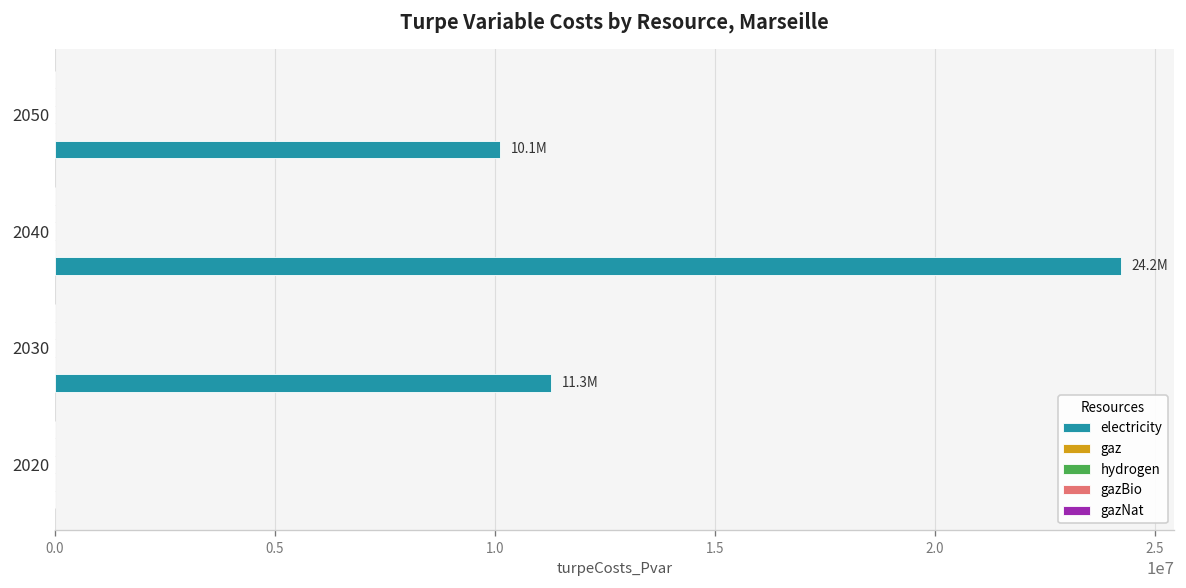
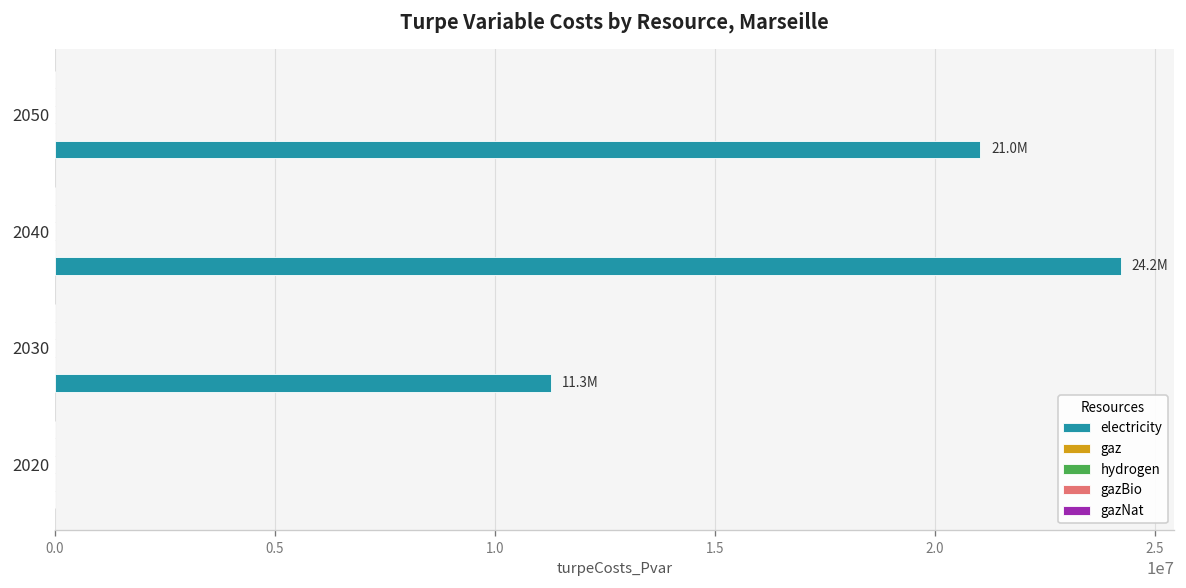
electricity, 2050: 10.1M -> 21.0M
